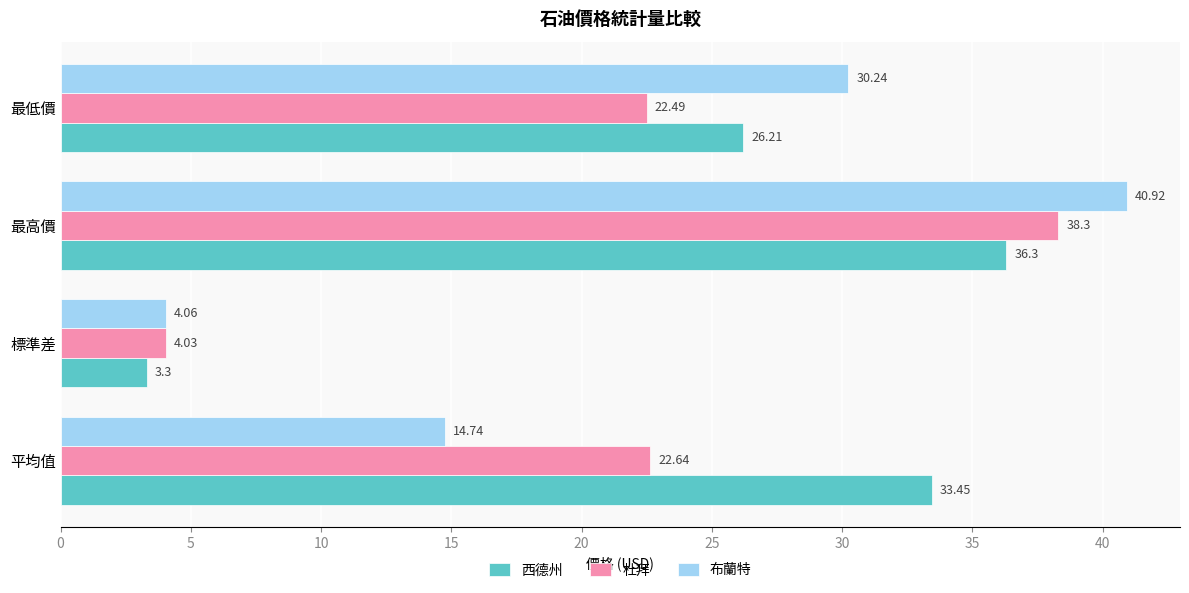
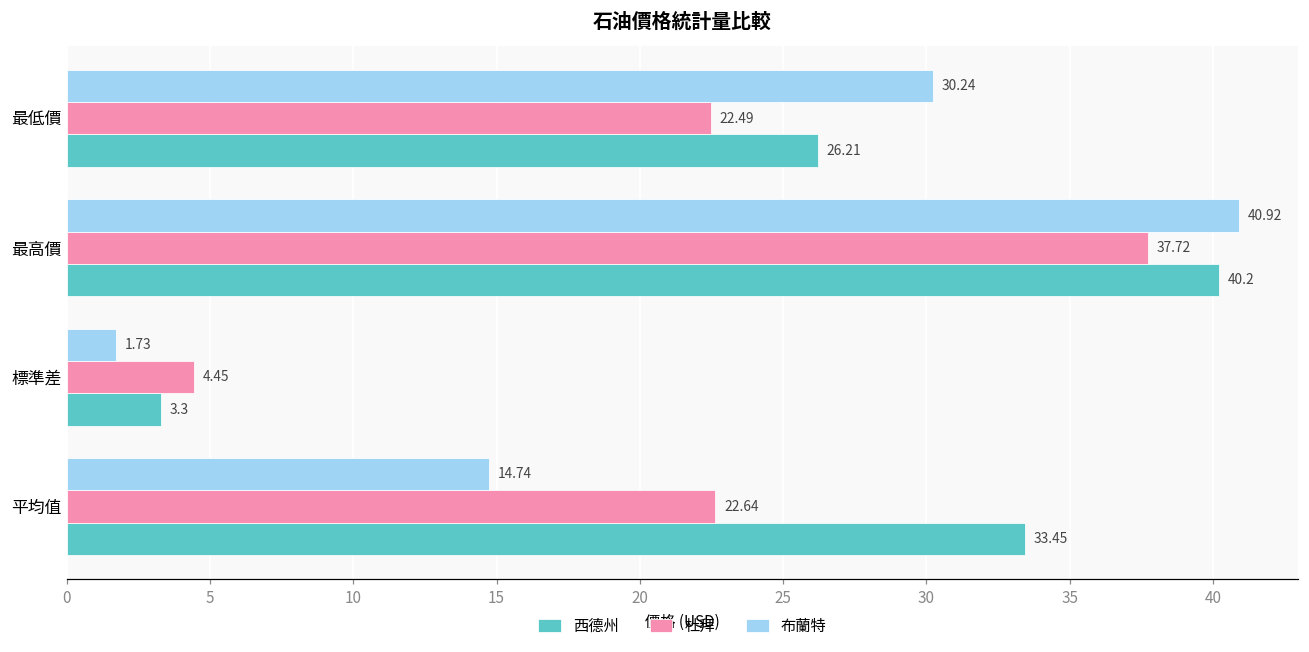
杜拜, 最高價: 38.3 -> 37.72
西德州, 最高價: 36.3 -> 40.2
布蘭特, 標準差: 4.06 -> 1.73
杜拜, 標準差: 4.03 -> 4.45
